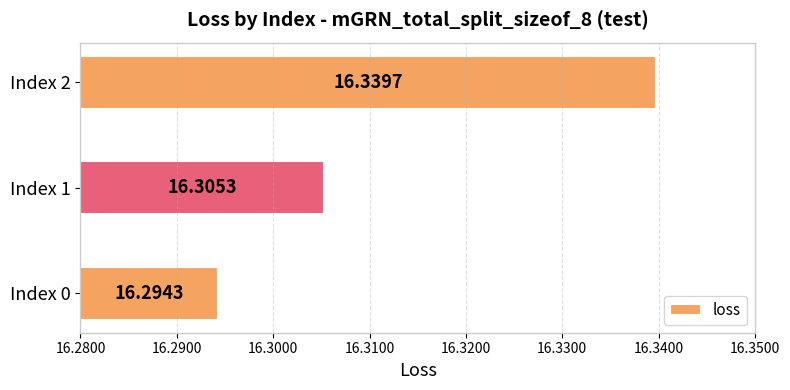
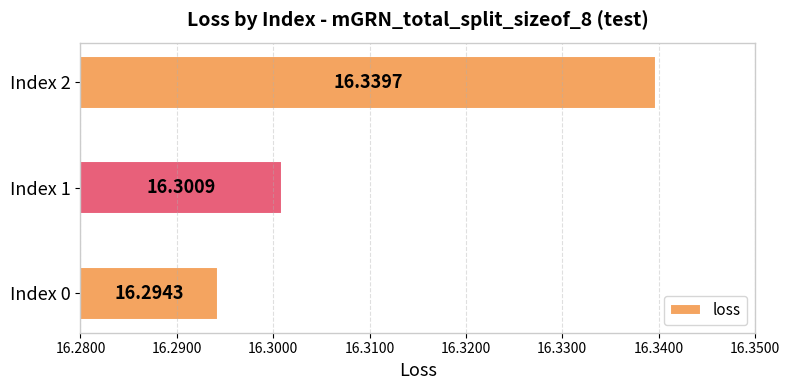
Index 1: 16.3053 -> 16.3009
